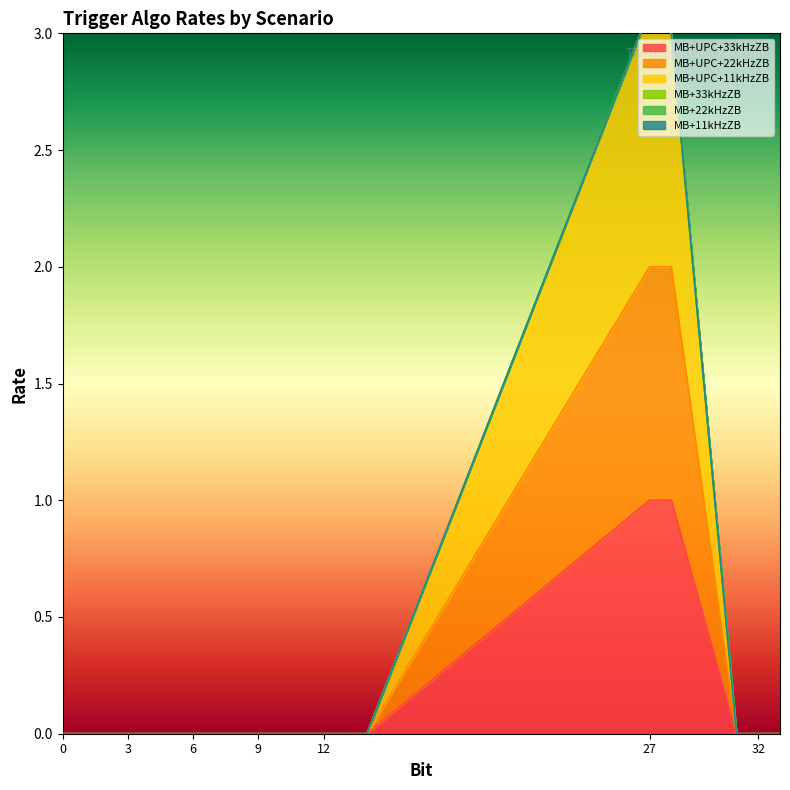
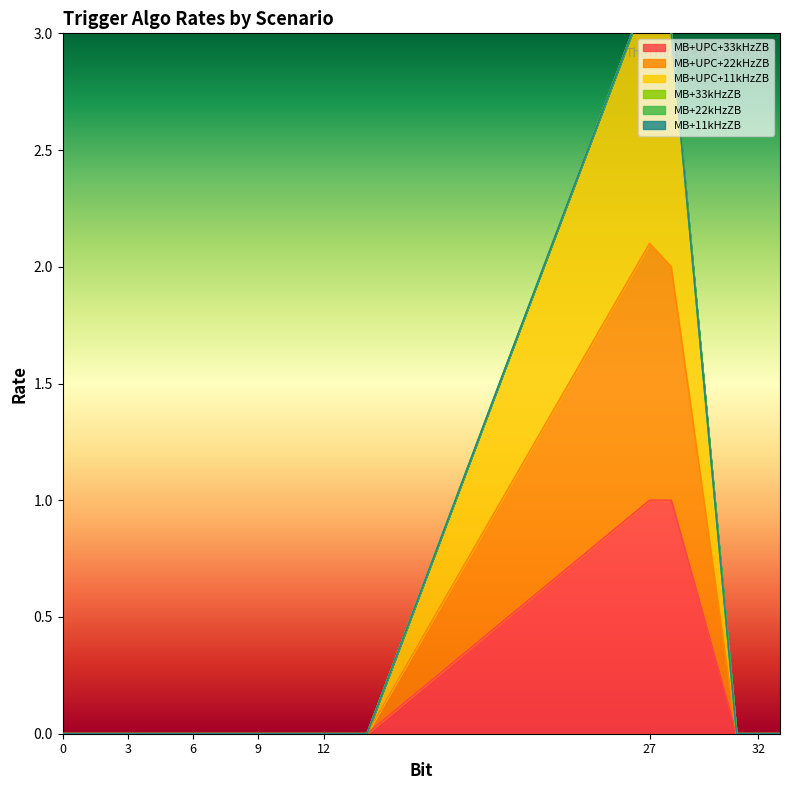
MB+UPC+22kHzZB, 27: 1.0 -> 1.1
